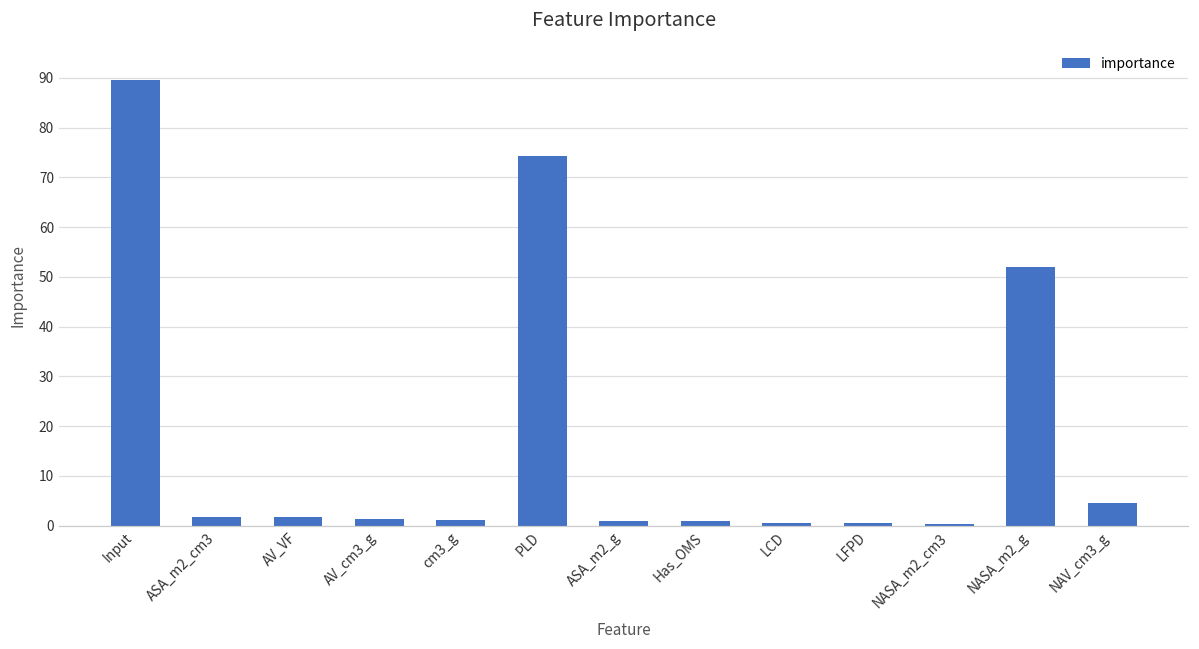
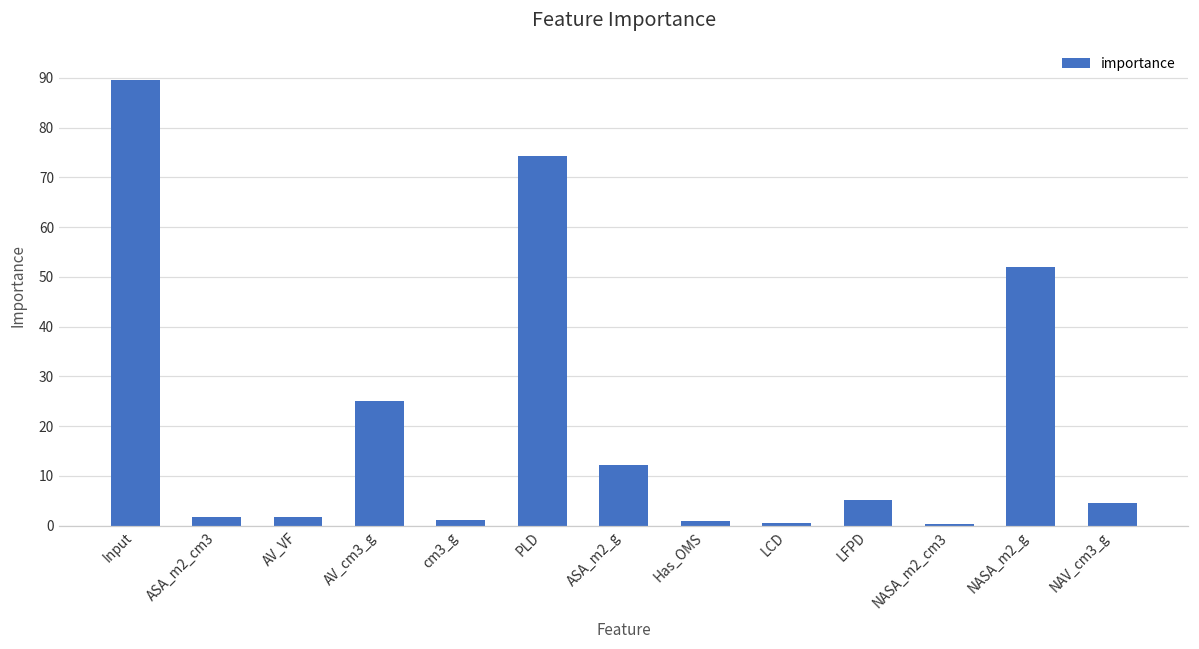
AV_cm3_g: 1 -> 25
ASA_m2_g: 1 -> 12
LFPD: 0 -> 5
